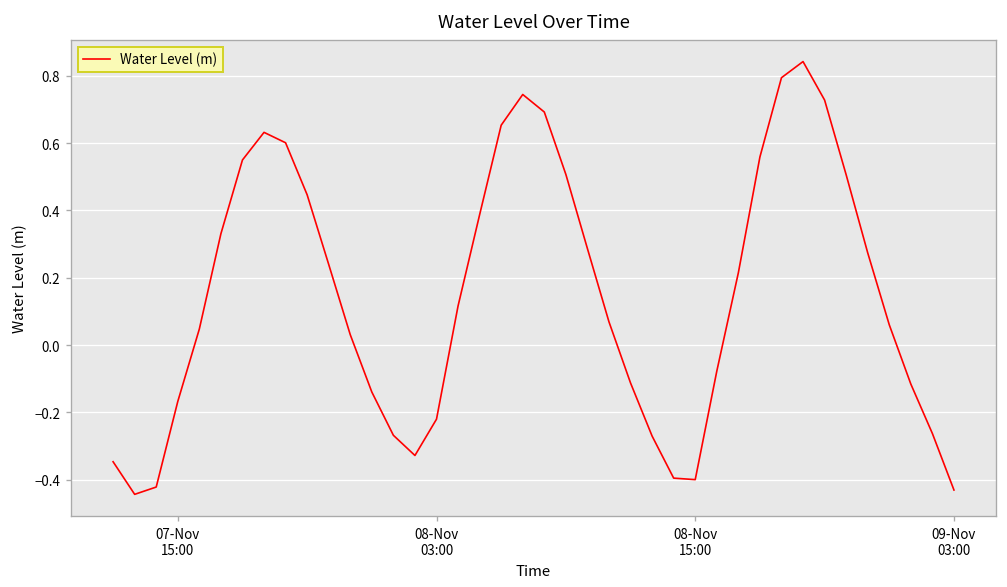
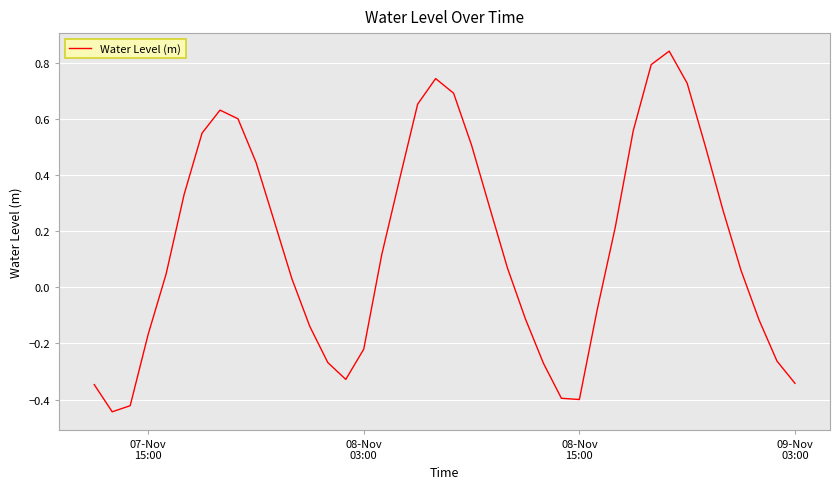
09-Nov 03:00: -0.43 -> -0.34
